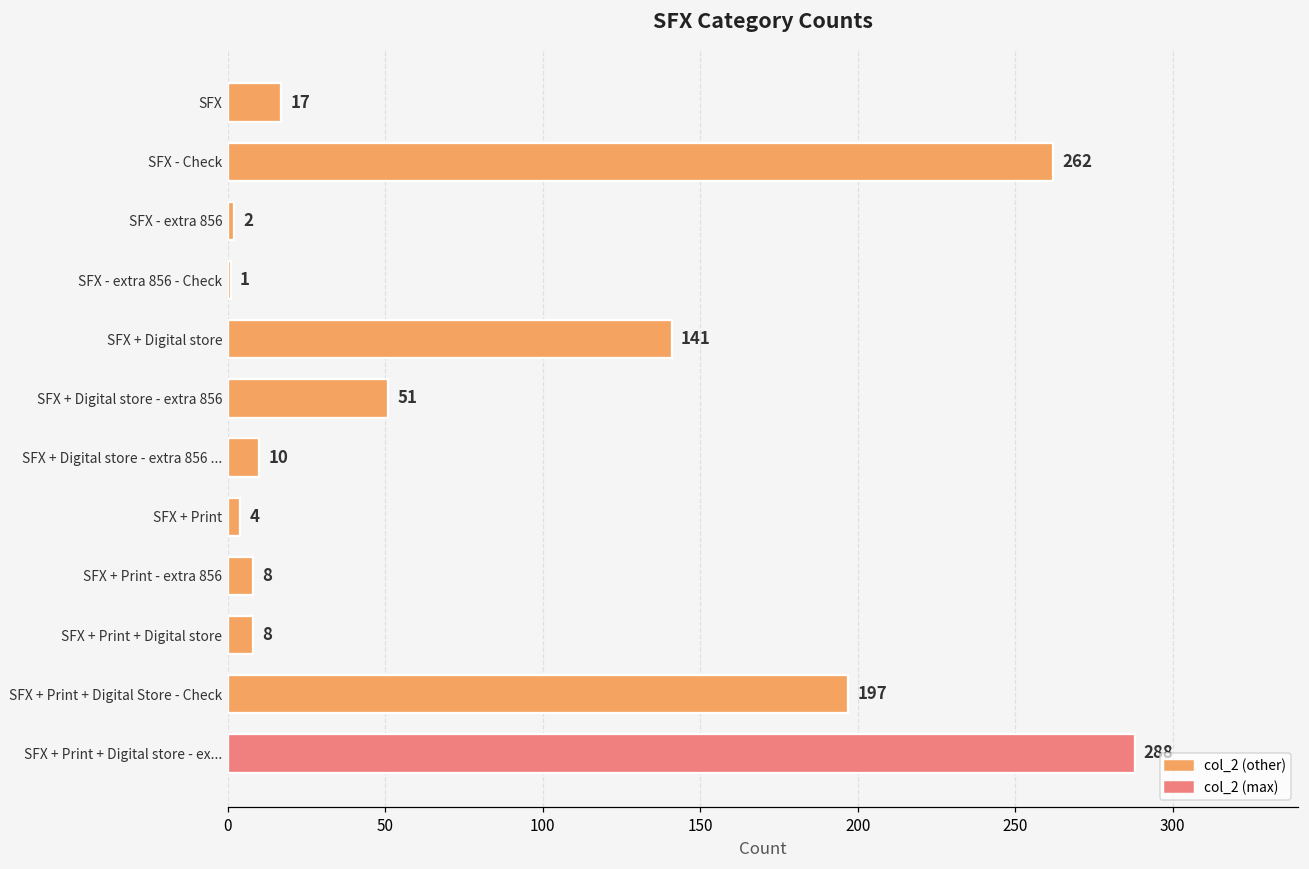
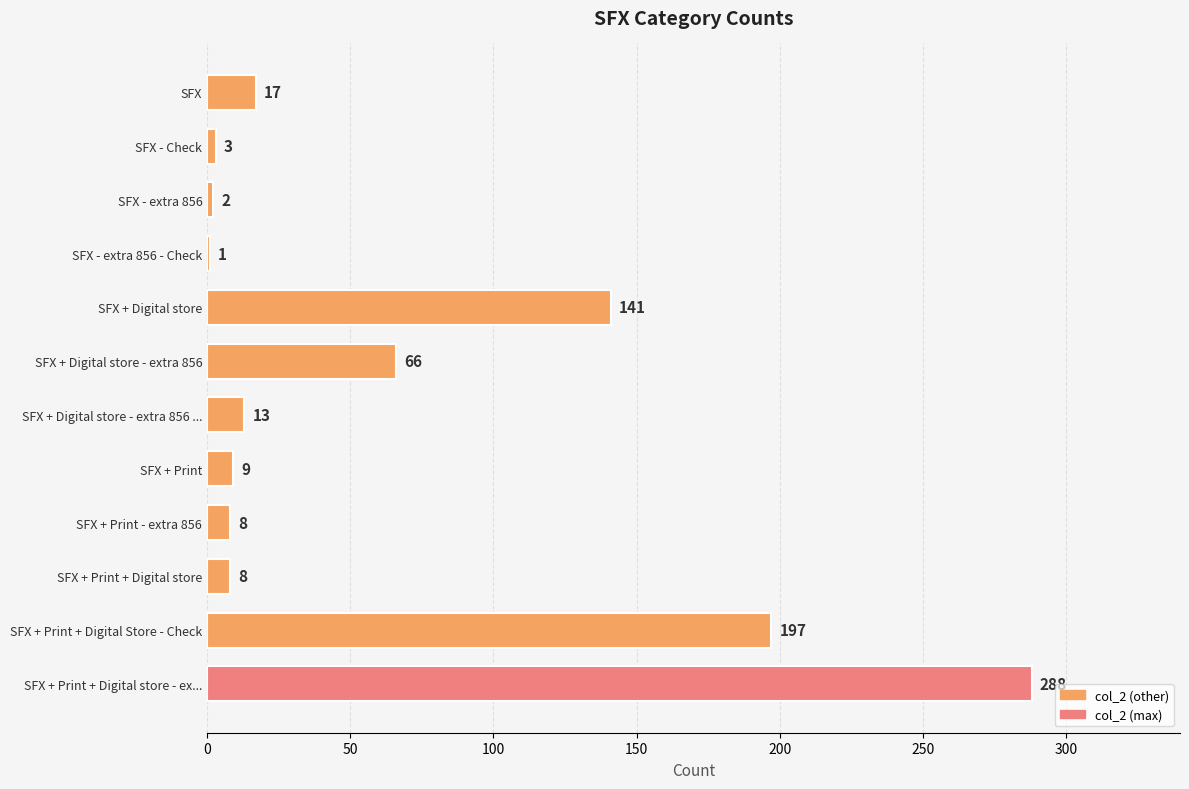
SFX - Check: 262 -> 3
SFX + Digital store - extra 856: 51 -> 66
SFX + Digital store - extra 856 ...: 10 -> 13
SFX + Print: 4 -> 9
